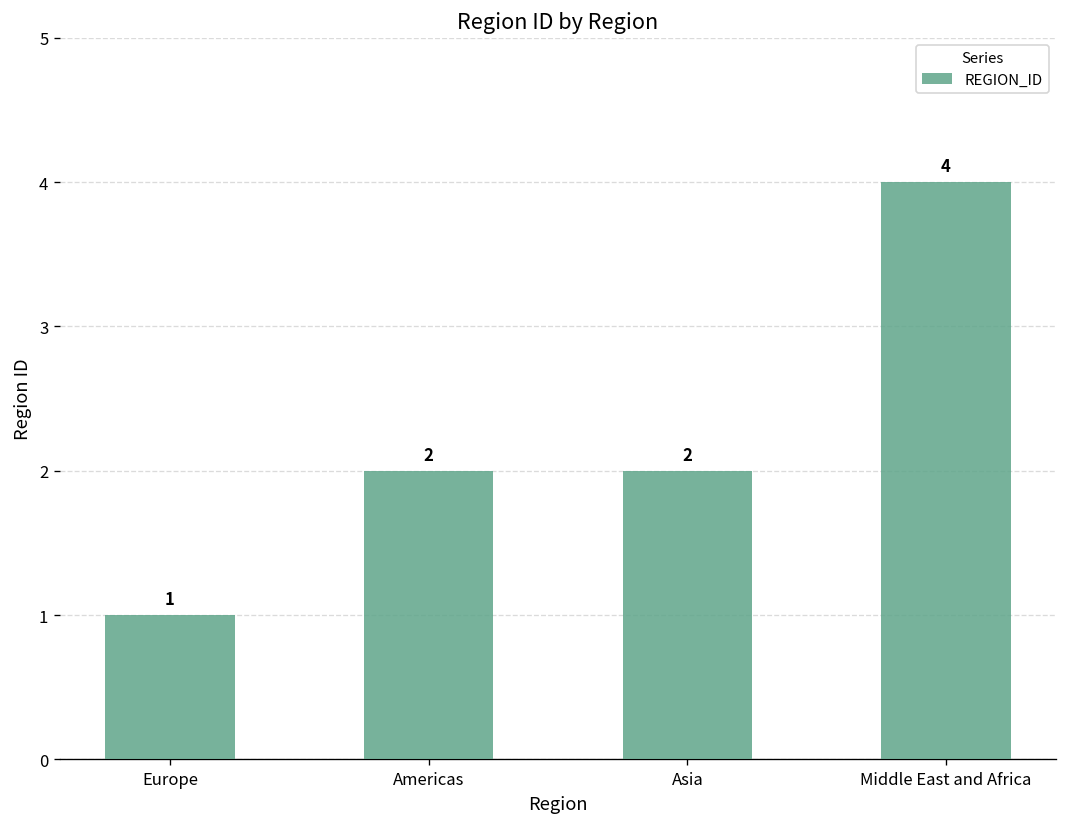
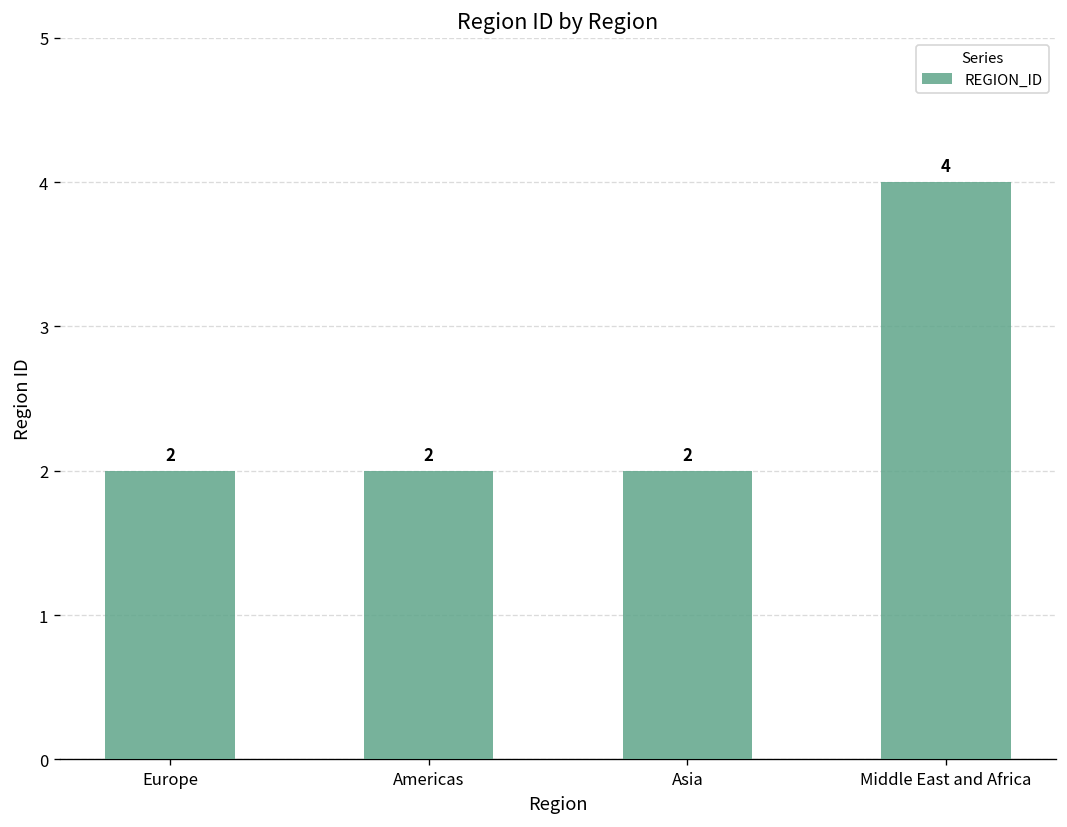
Europe: 1 -> 2
